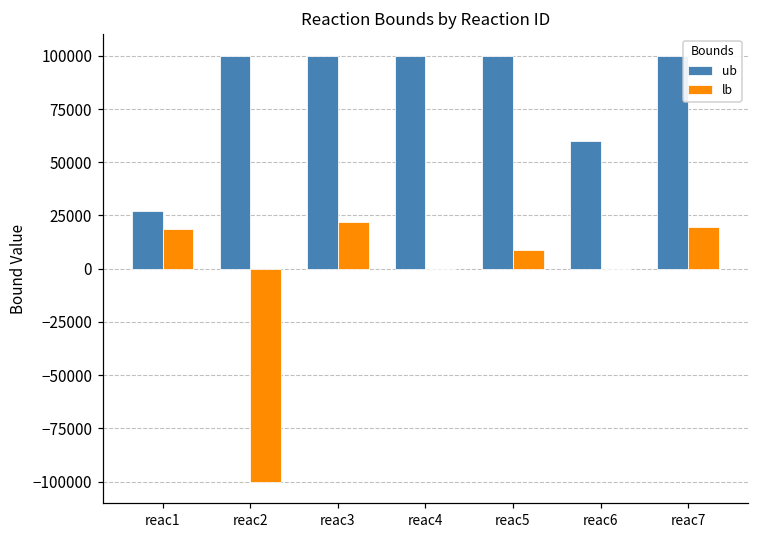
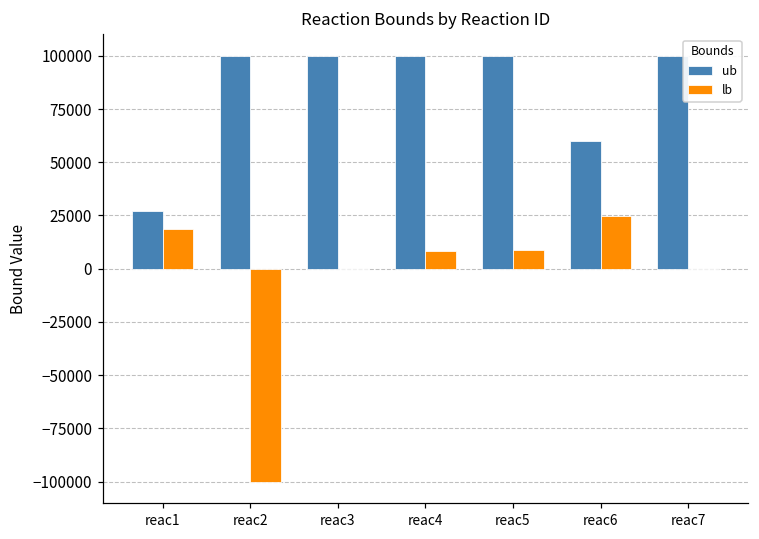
lb, reac3: 22000 -> 0
lb, reac4: 0 -> 8000
lb, reac6: 0 -> 25000
lb, reac7: 20000 -> 0
